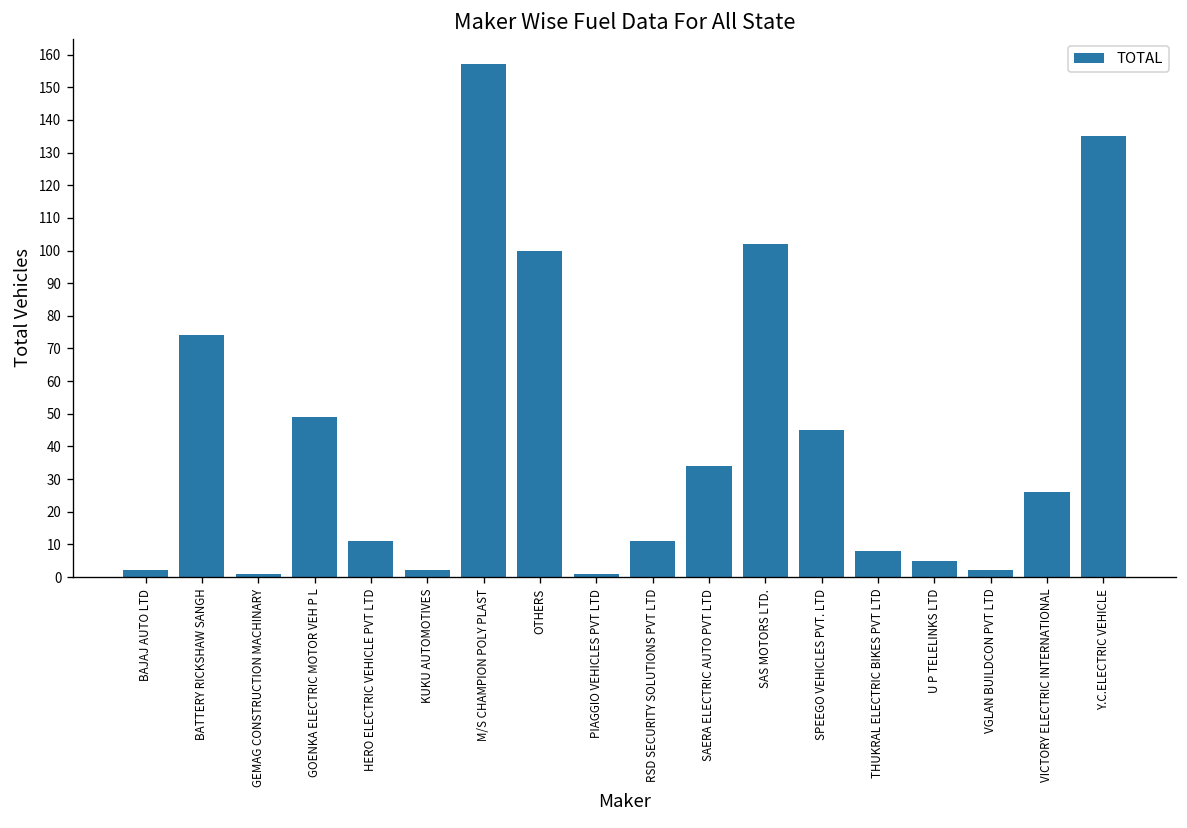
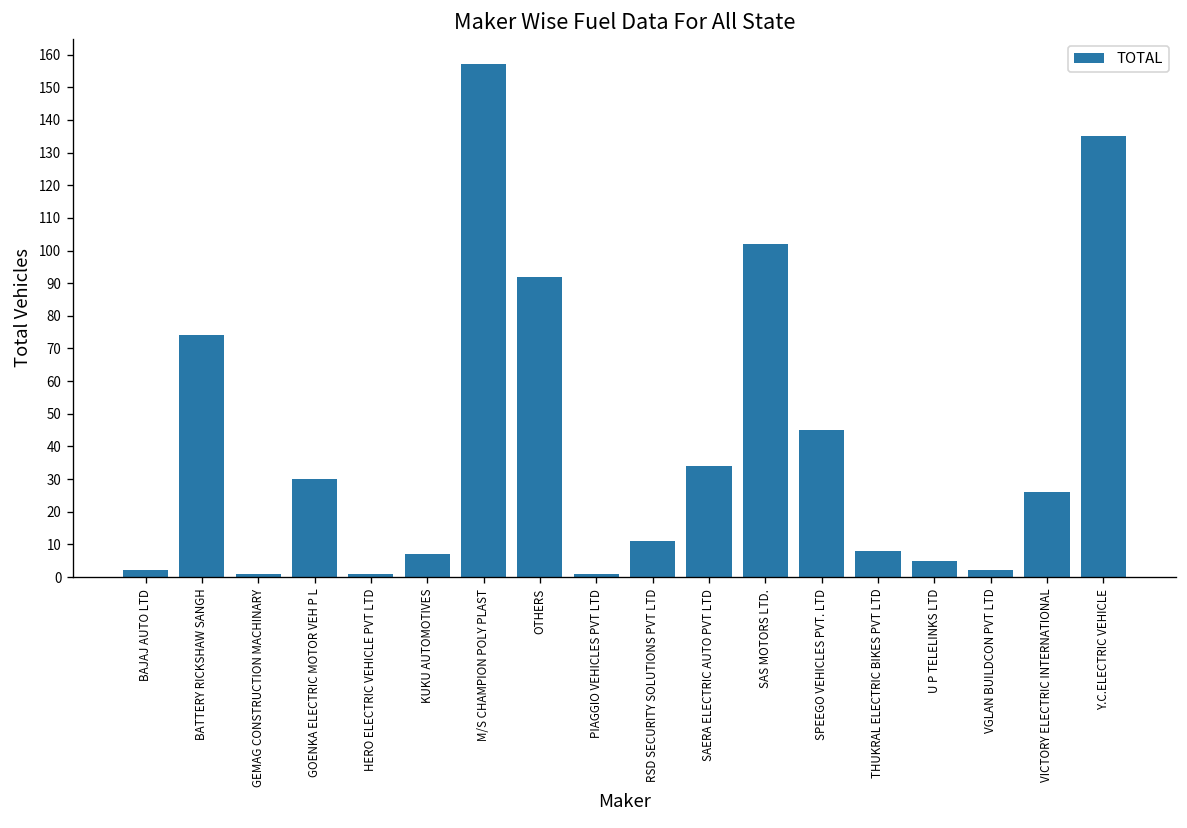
GOENKA ELECTRIC MOTOR VEH P L: 49 -> 30
HERO ELECTRIC VEHICLE PVT LTD: 11 -> 1
KUKU AUTOMOTIVES: 2 -> 7
OTHERS: 100 -> 92
